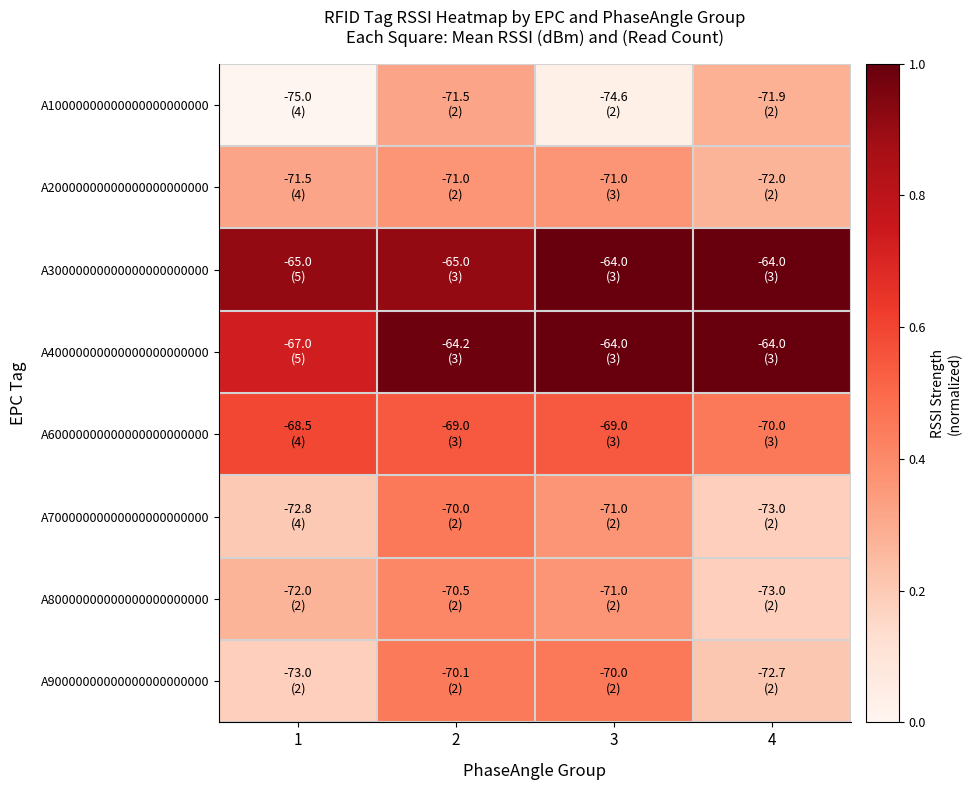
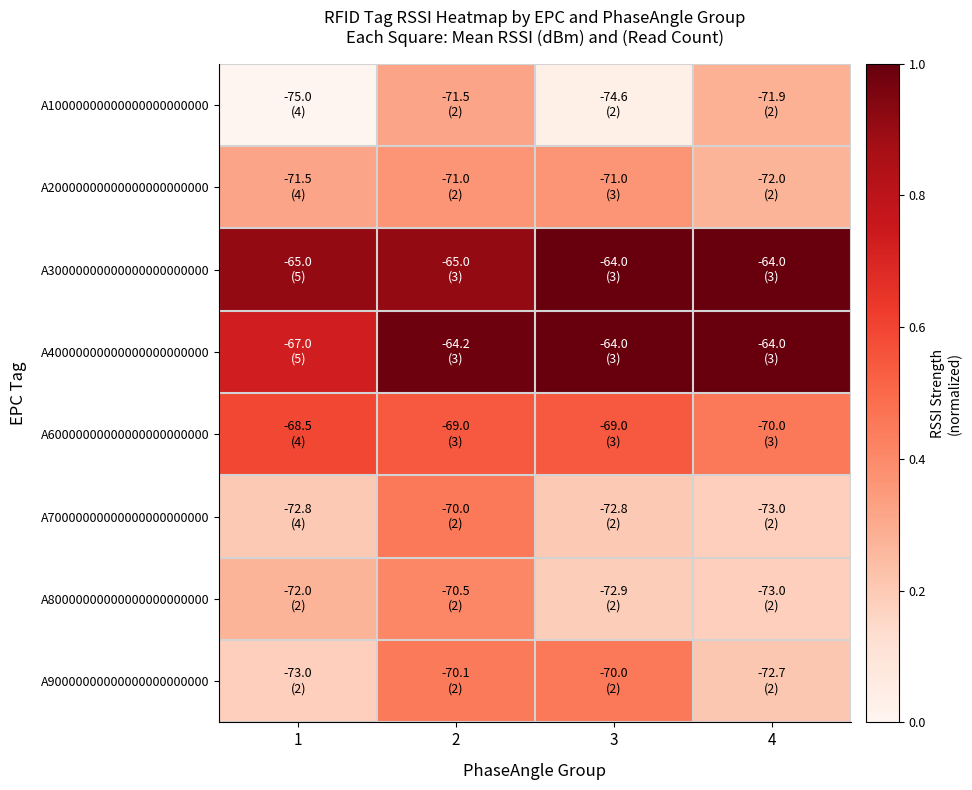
A70000000000000000000000, 3: -71.0 -> -72.8
A80000000000000000000000, 3: -71.0 -> -72.9
